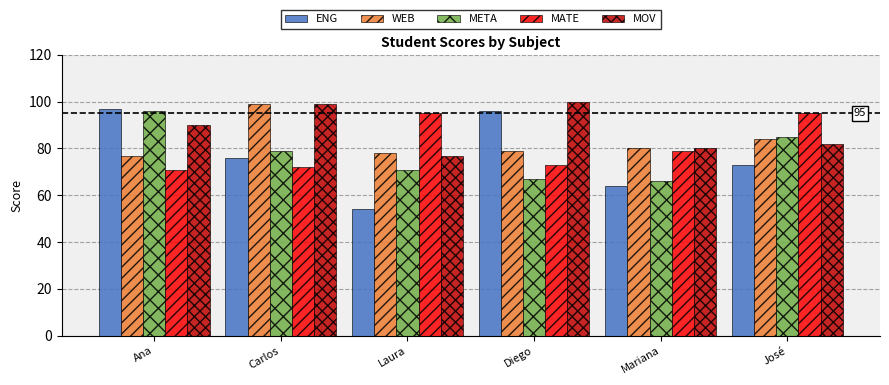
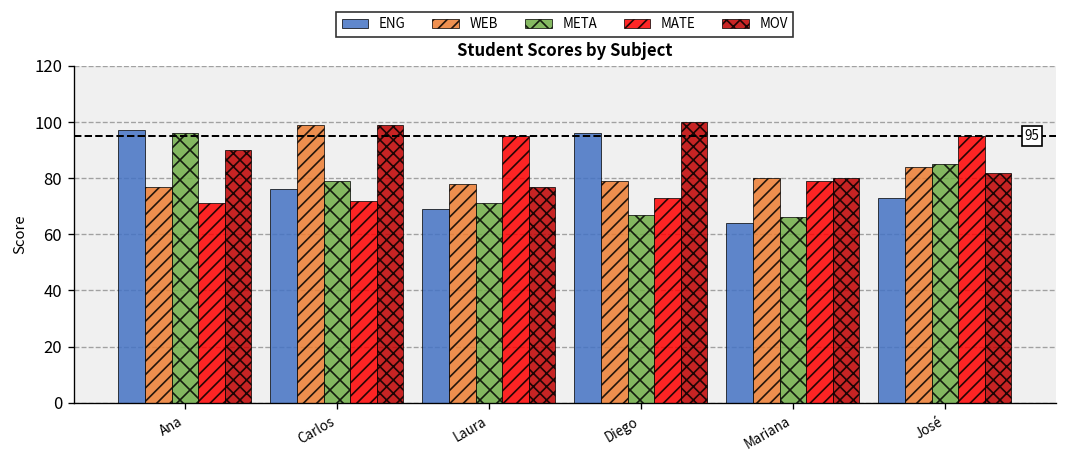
ENG, Laura: 54 -> 69
